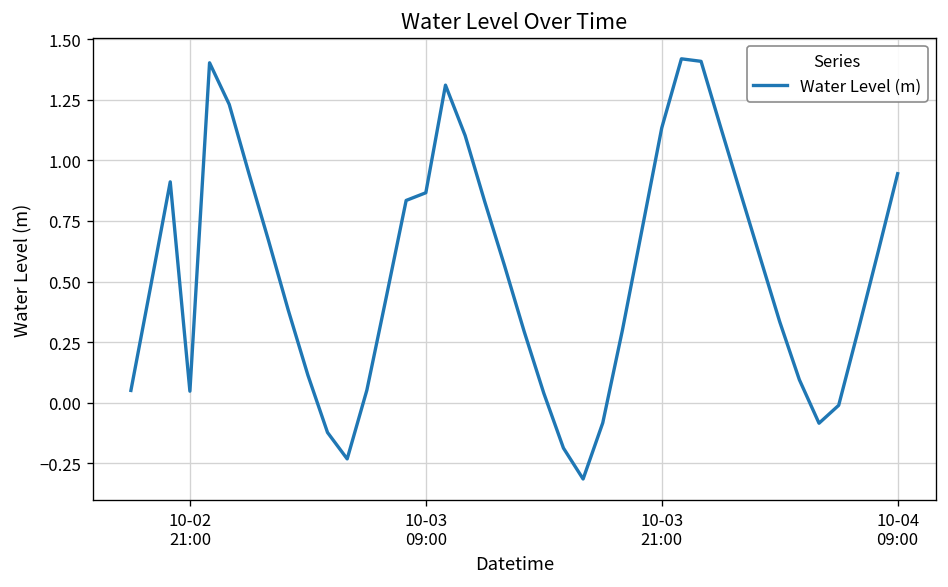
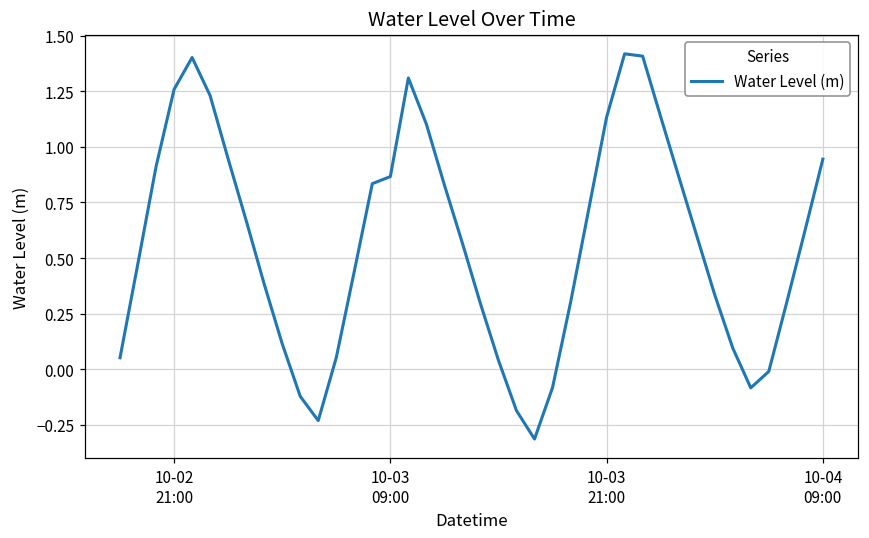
10-02 21:00: 0.05 -> 1.26
